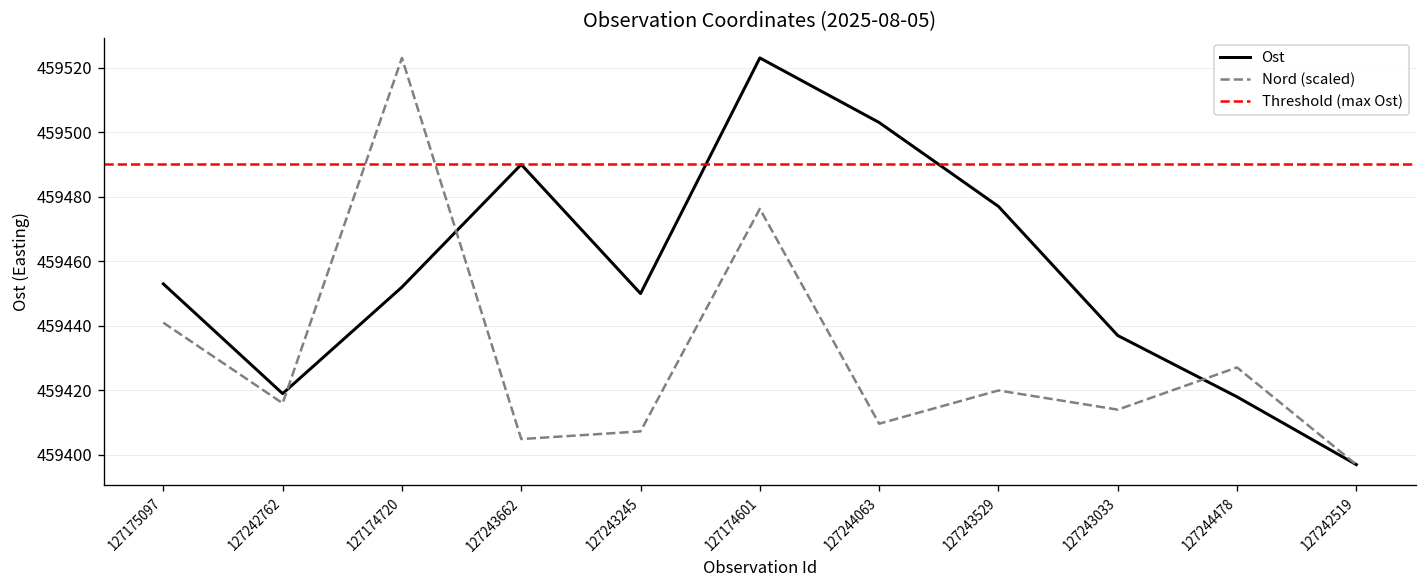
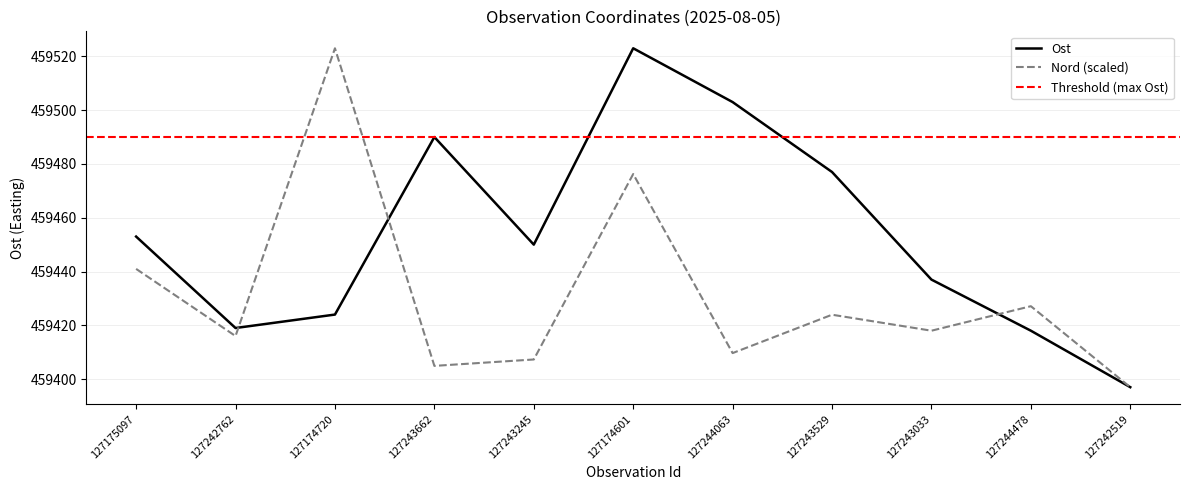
Ost, 127174720: 459452 -> 459424
Nord (scaled), 127243529: 459420 -> 459424
Nord (scaled), 127243033: 459414 -> 459418
